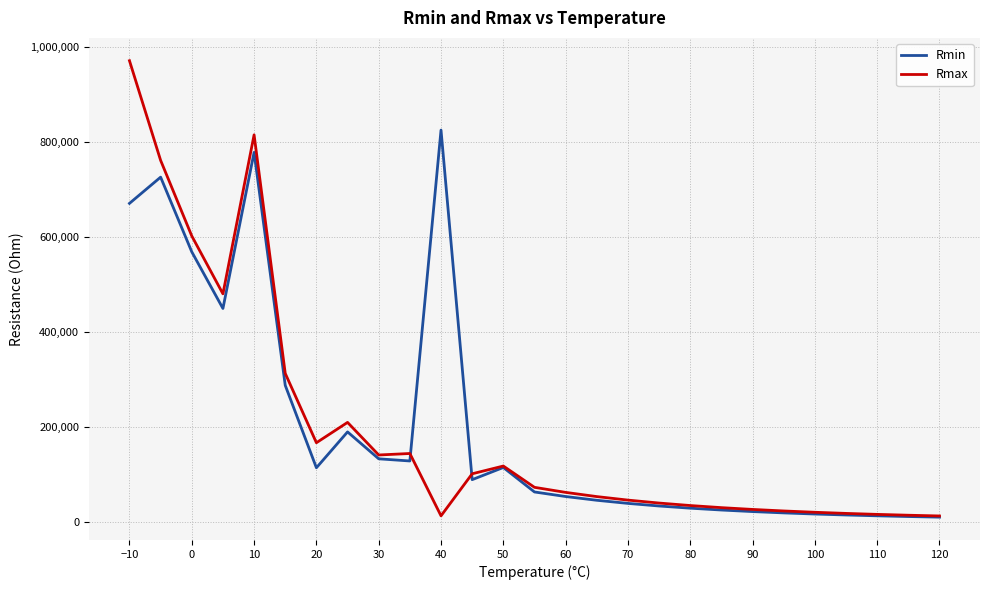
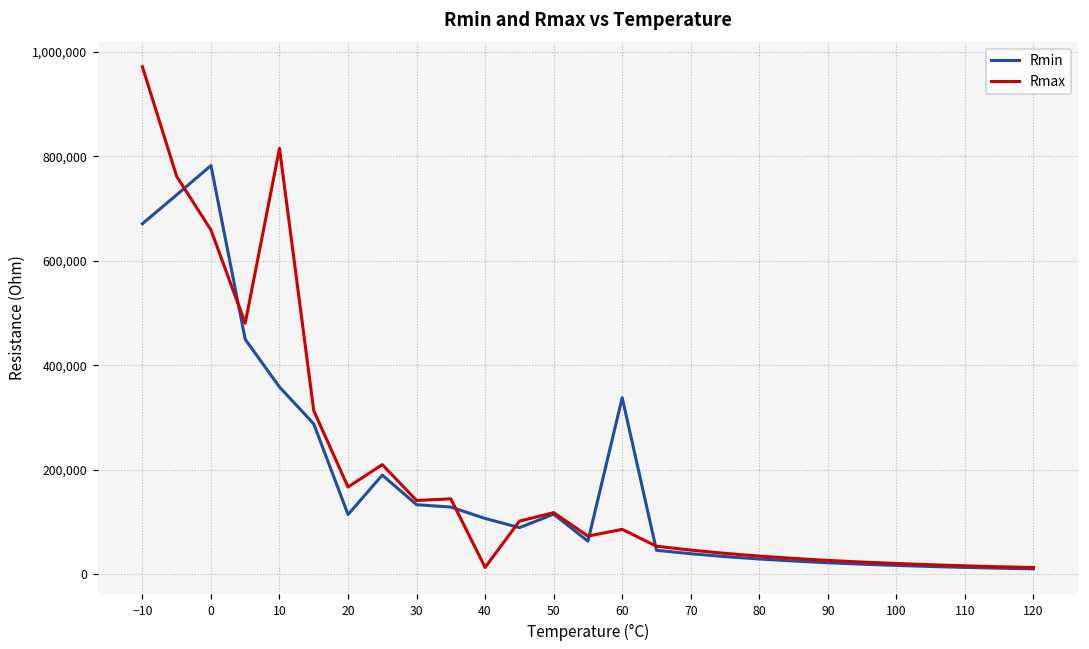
Rmin, 0: 570,000 -> 780,000
Rmax, 0: 600,000 -> 660,000
Rmin, 10: 780,000 -> 360,000
Rmin, 40: 830,000 -> 110,000
Rmin, 60: 50,000 -> 340,000
Rmax, 60: 60,000 -> 90,000
